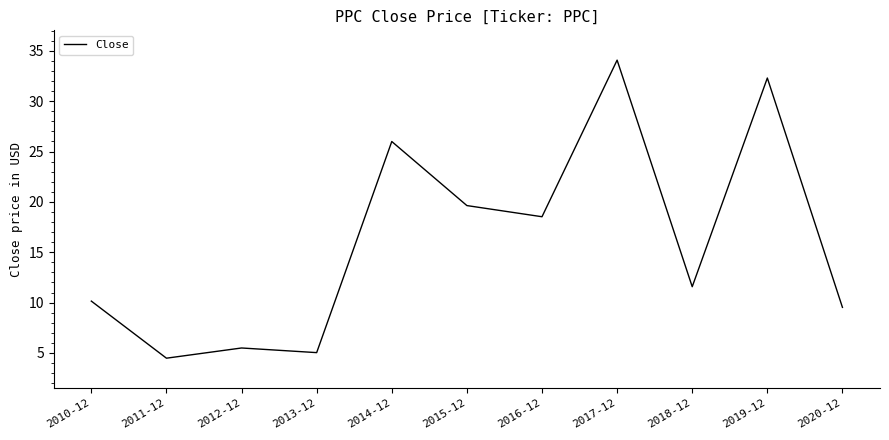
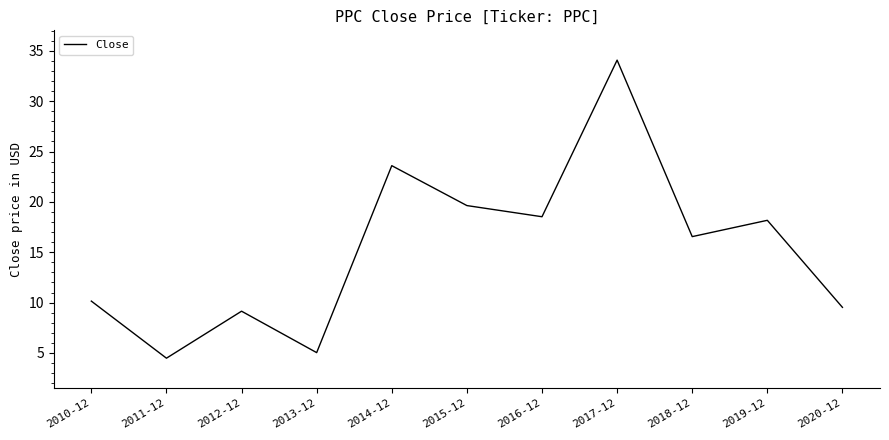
2012-12: 5.5 -> 9.1
2014-12: 26.0 -> 23.6
2018-12: 11.6 -> 16.6
2019-12: 32.3 -> 18.2
